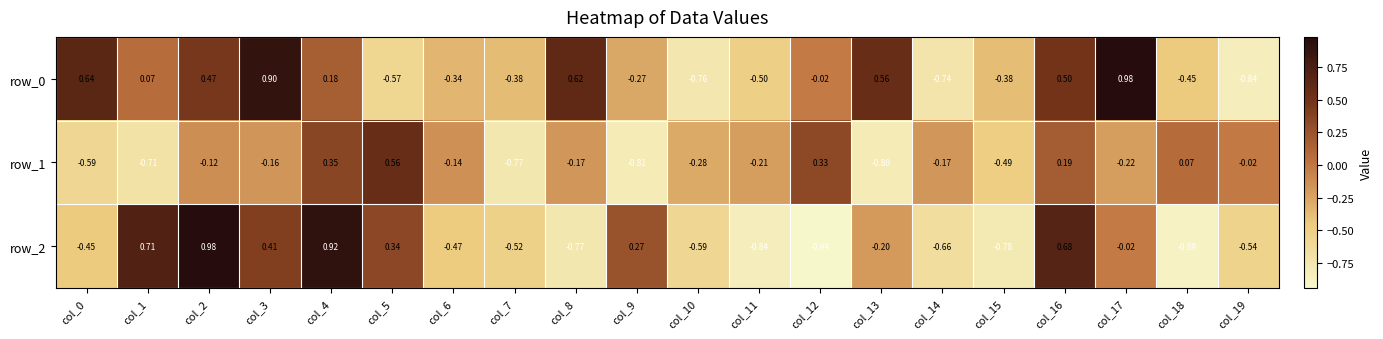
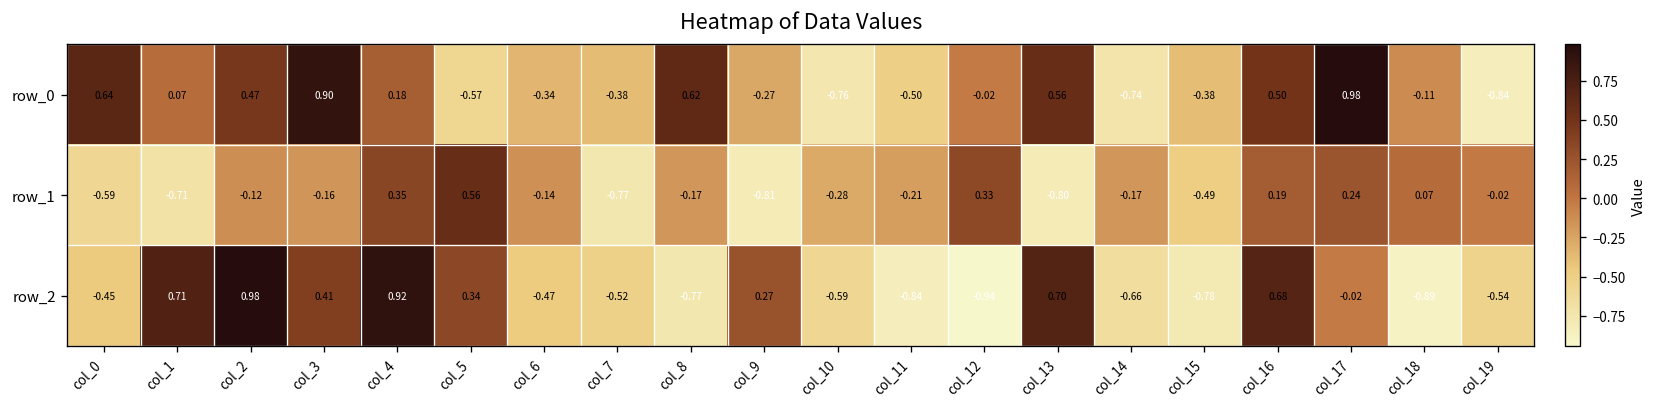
row_0, col_18: -0.45 -> -0.11
row_1, col_17: -0.22 -> 0.24
row_2, col_13: -0.20 -> 0.70
